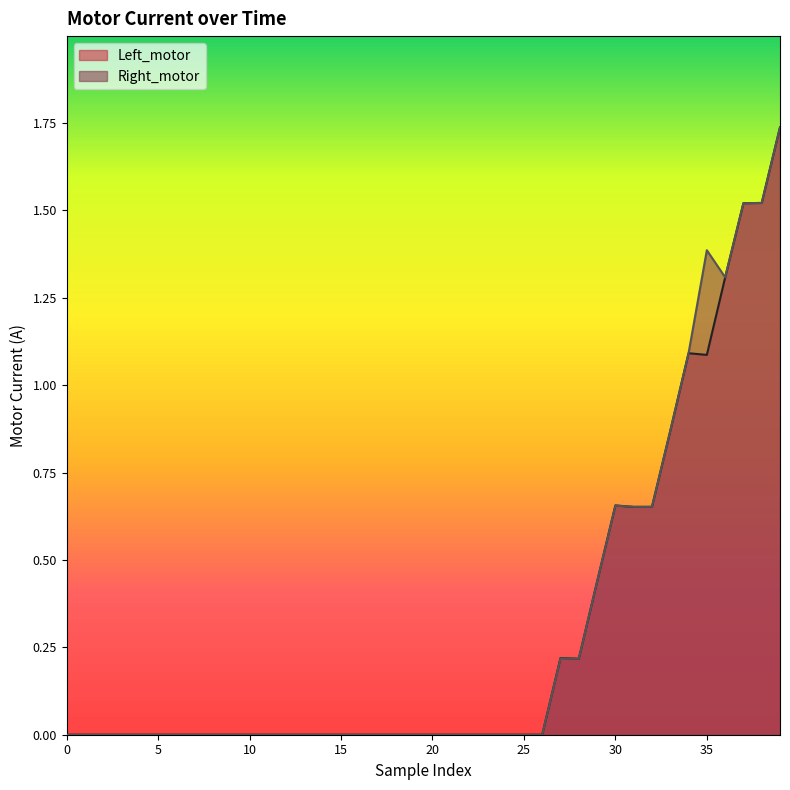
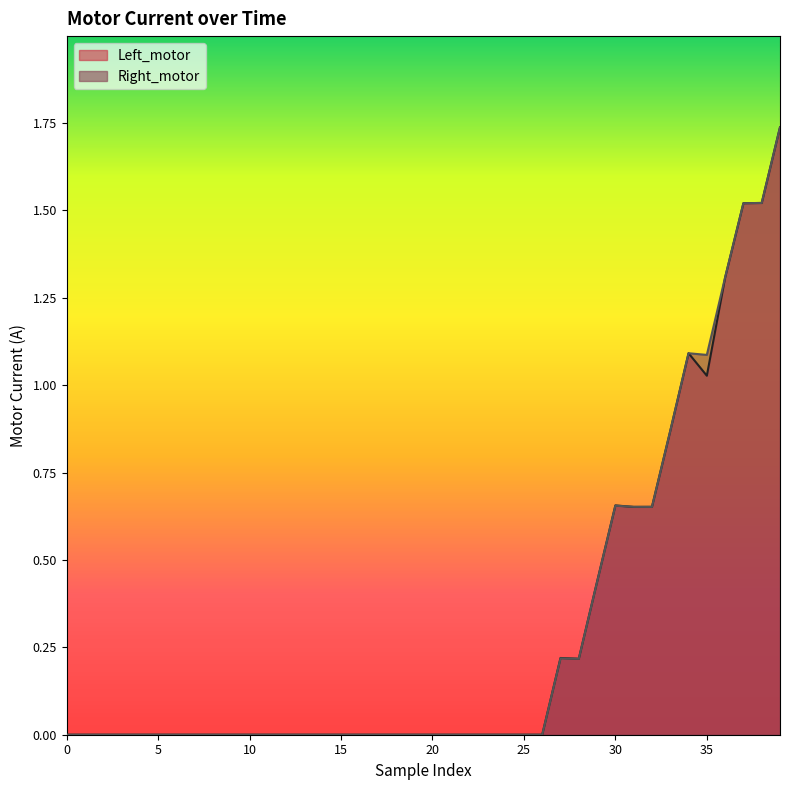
Left_motor, 35: 1.09 -> 1.03
Right_motor, 35: 1.39 -> 1.09
